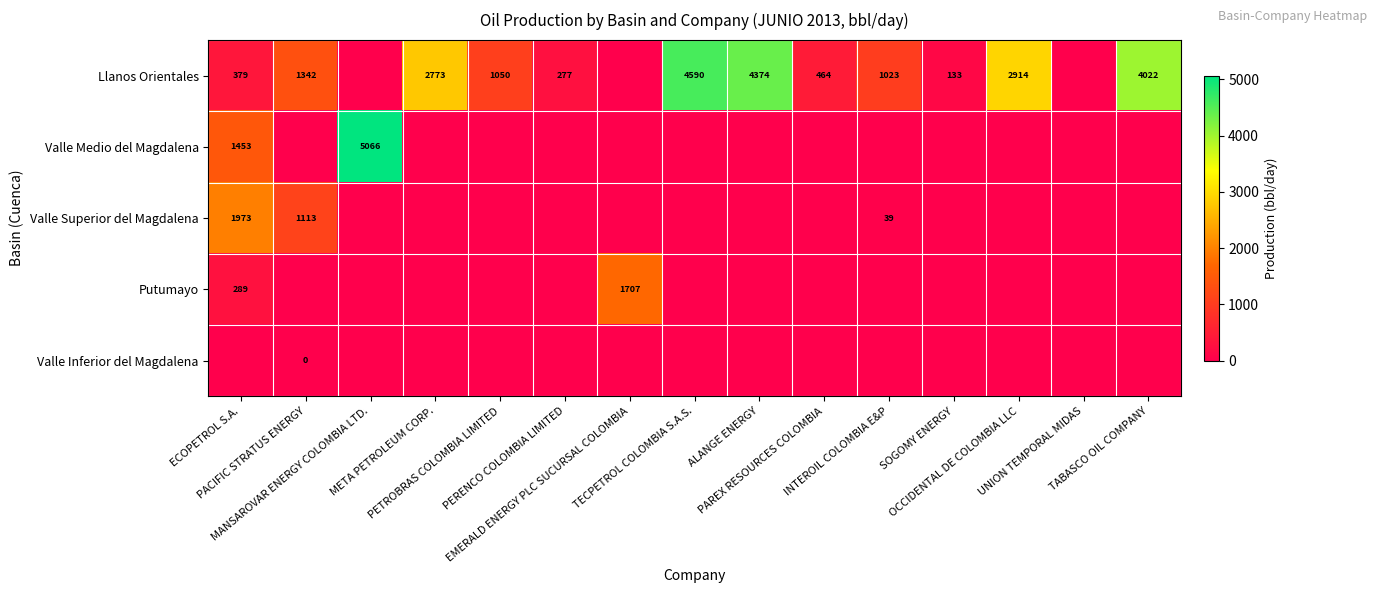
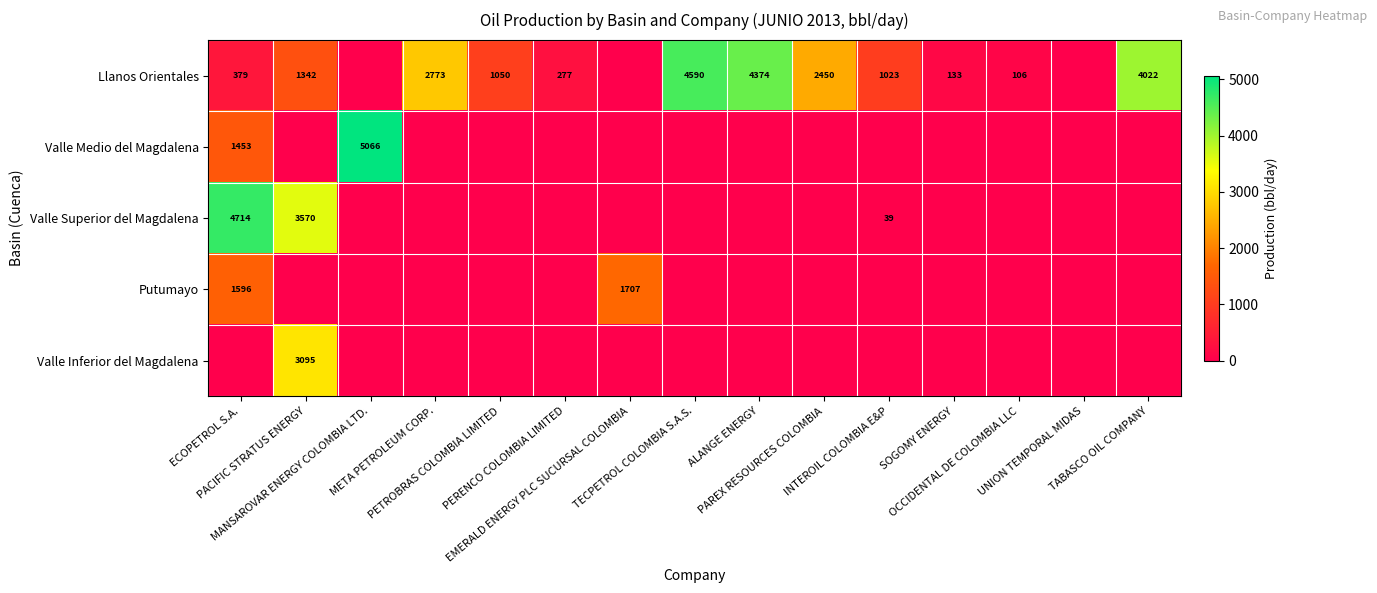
Llanos Orientales, PAREX RESOURCES COLOMBIA: 464 -> 2450
Llanos Orientales, OCCIDENTAL DE COLOMBIA LLC: 2914 -> 106
Valle Superior del Magdalena, ECOPETROL S.A.: 1973 -> 4714
Valle Superior del Magdalena, PACIFIC STRATUS ENERGY: 1113 -> 3570
Putumayo, ECOPETROL S.A.: 289 -> 1596
Valle Inferior del Magdalena, PACIFIC STRATUS ENERGY: 0 -> 3095
